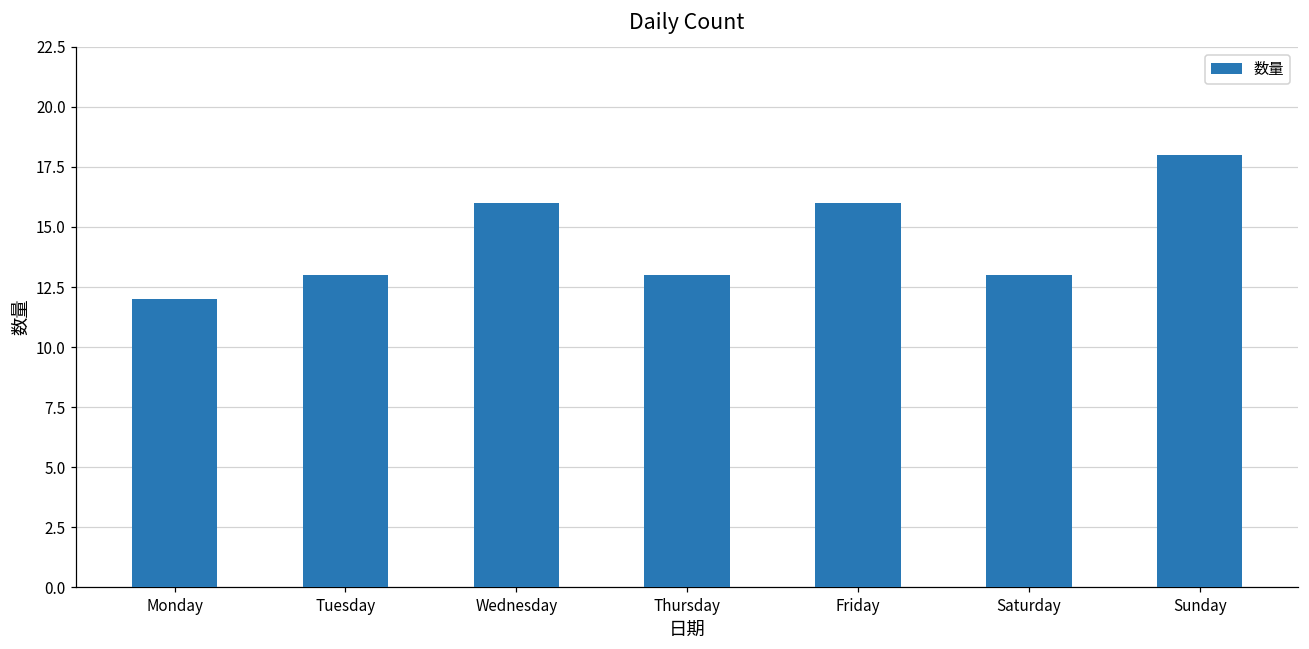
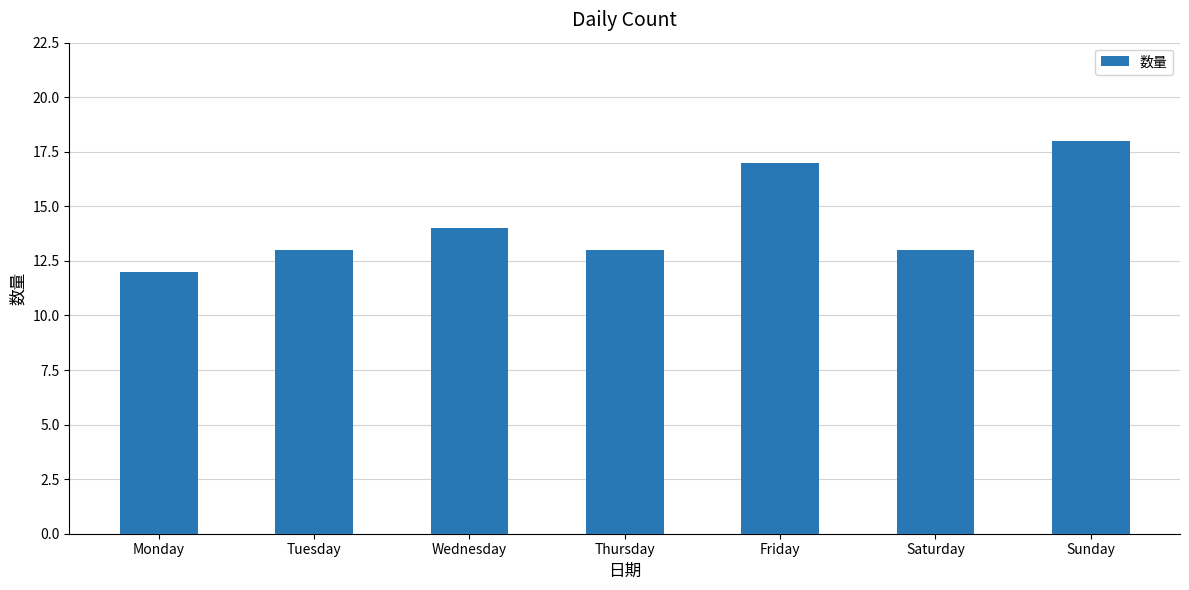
Wednesday: 16 -> 14
Friday: 16 -> 17
